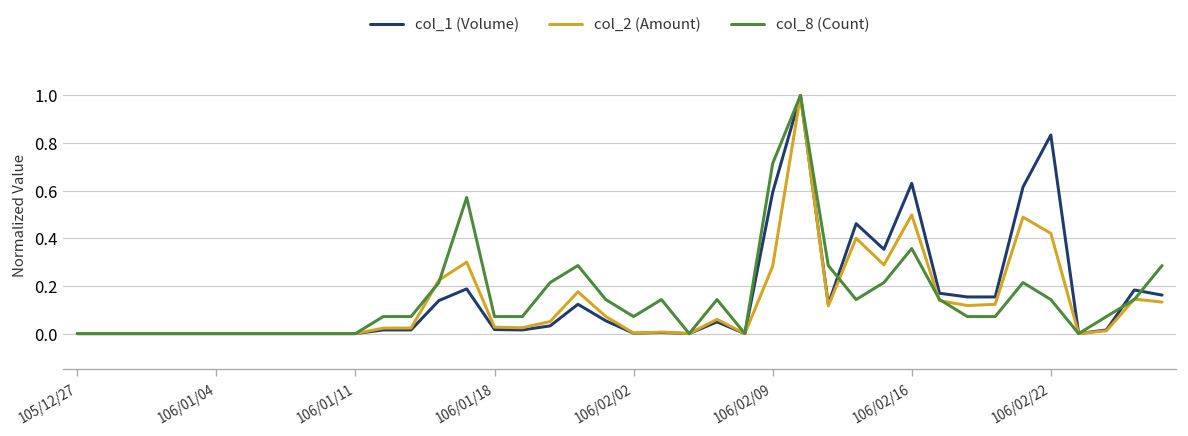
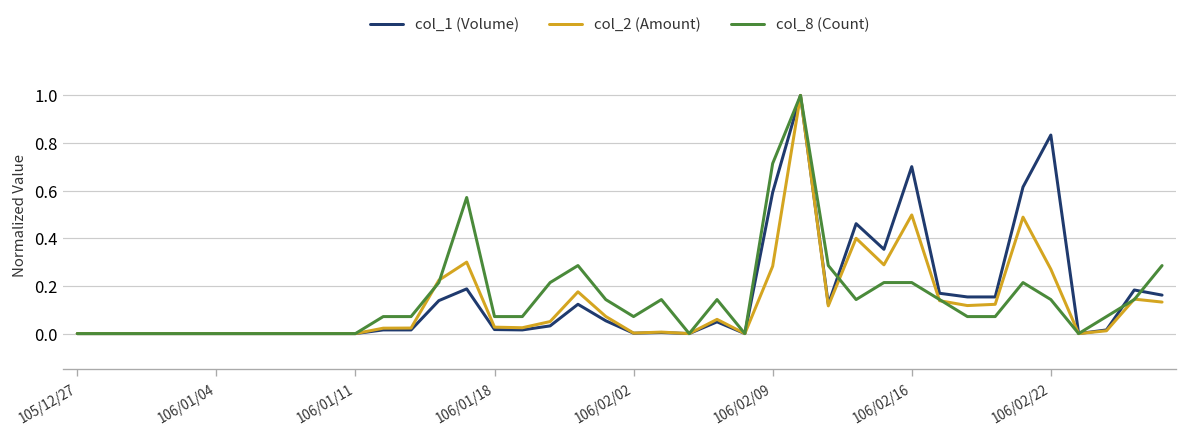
col_1 (Volume), 106/02/16: 0.63 -> 0.70
col_8 (Count), 106/02/16: 0.36 -> 0.21
col_2 (Amount), 106/02/22: 0.42 -> 0.27
